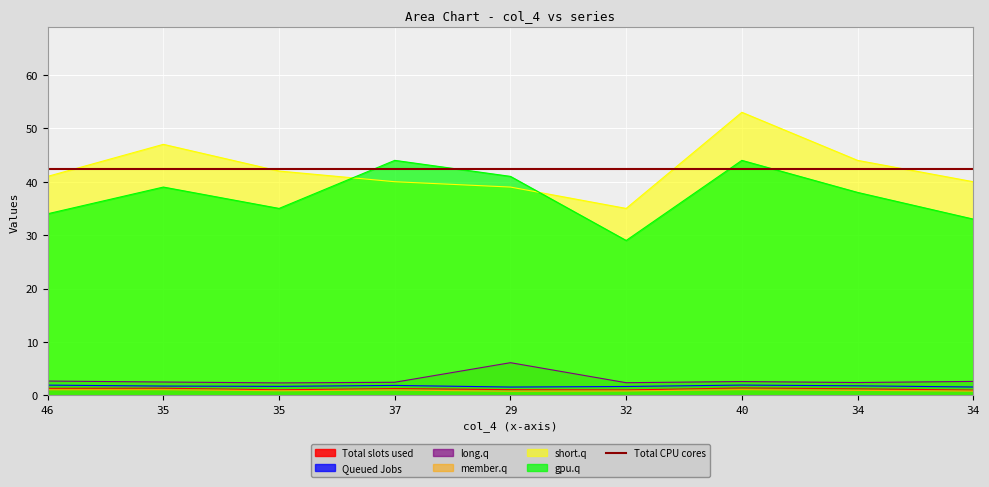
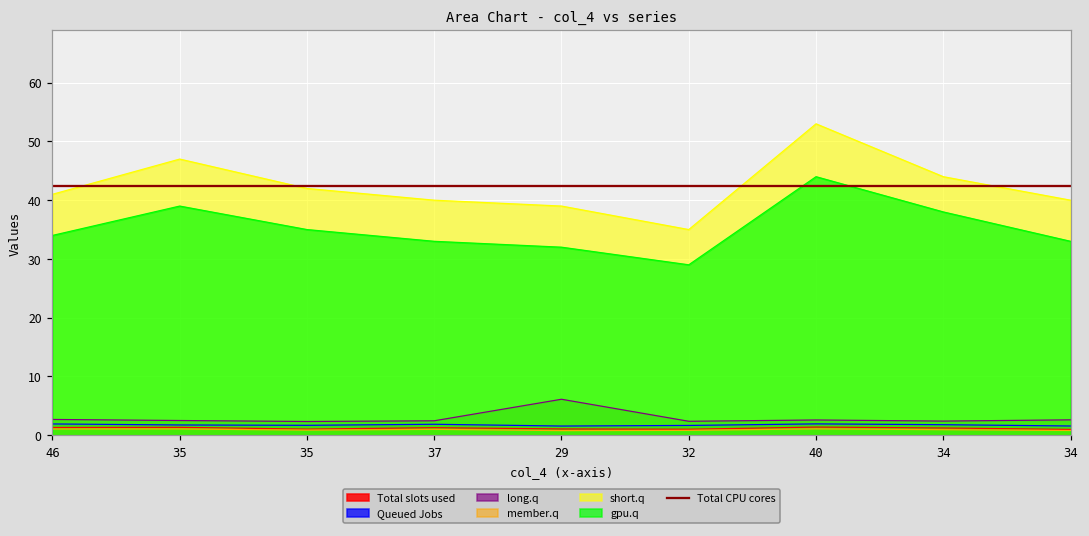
gpu.q, 37: 44 -> 33
gpu.q, 29: 41 -> 32
